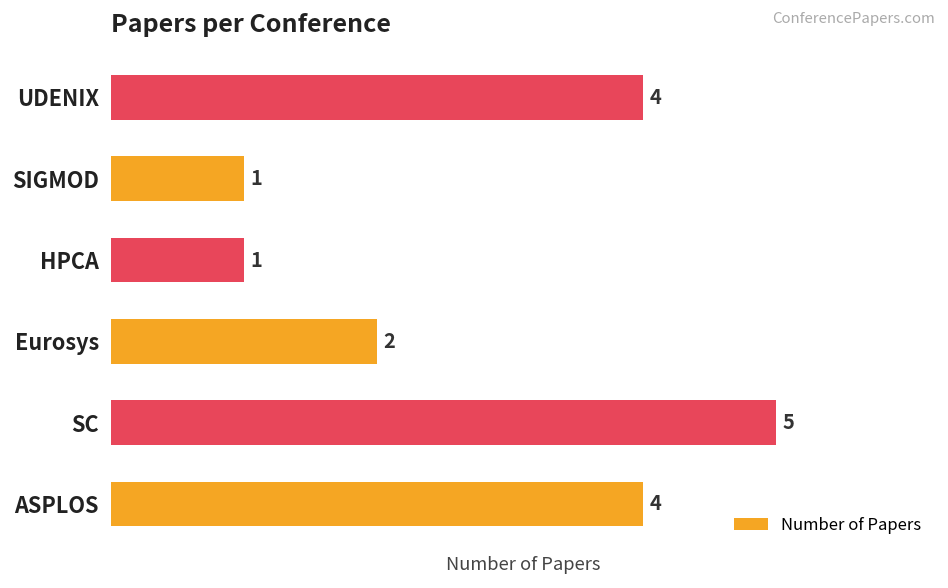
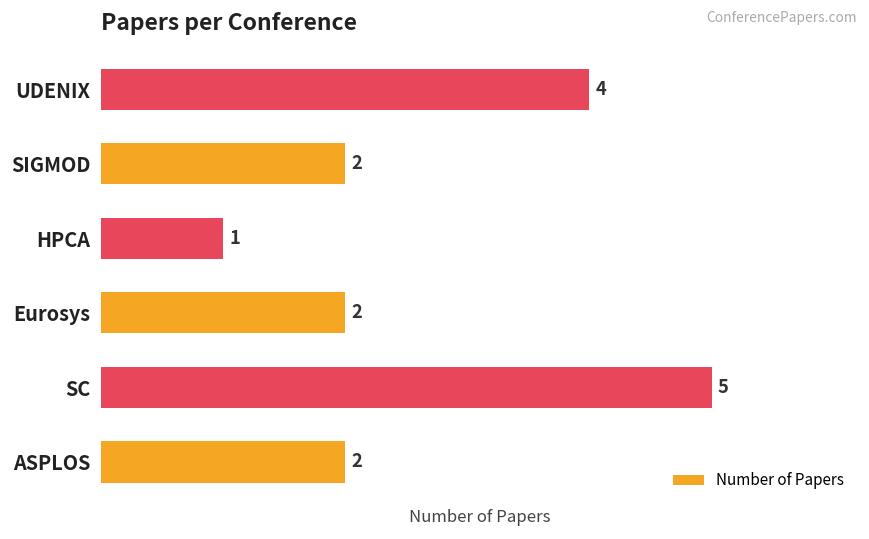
SIGMOD: 1 -> 2
ASPLOS: 4 -> 2
